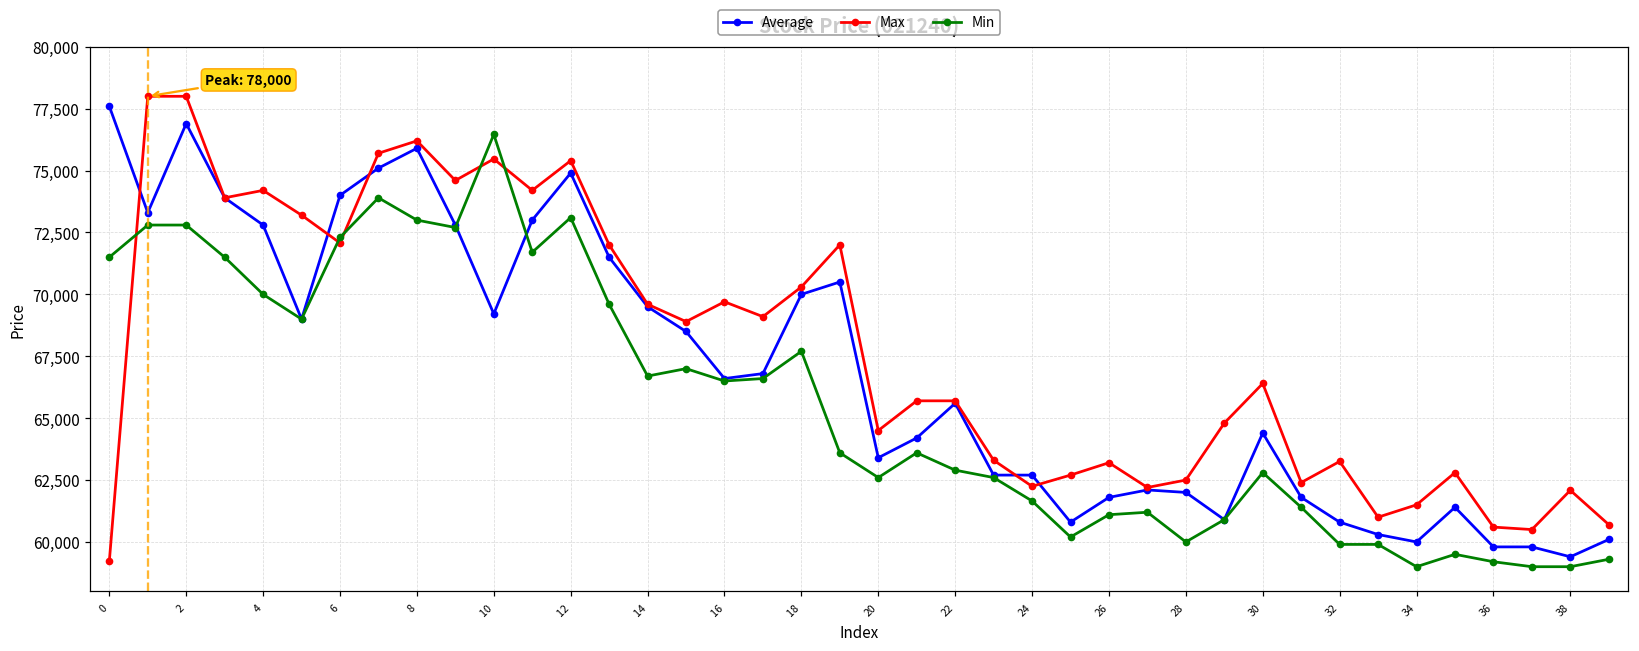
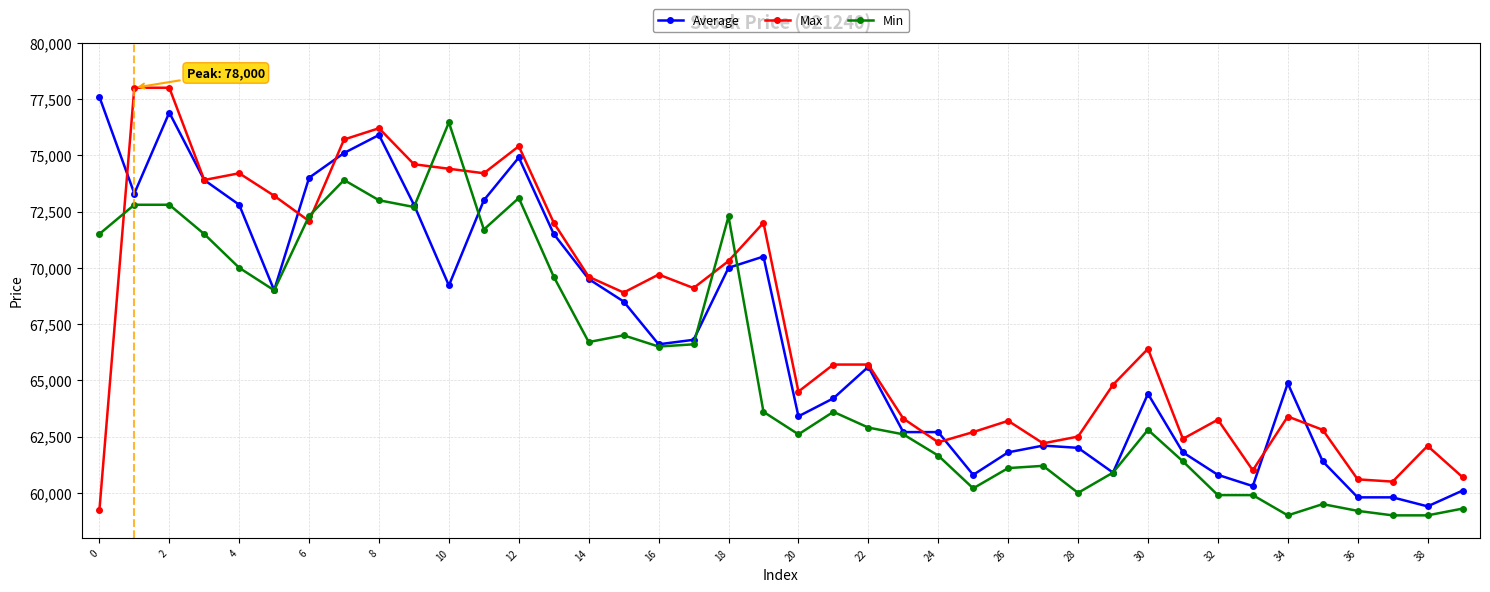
Max, 10: 75,500 -> 74,400
Min, 18: 67,700 -> 72,300
Average, 34: 60,000 -> 64,900
Max, 34: 61,500 -> 63,400
